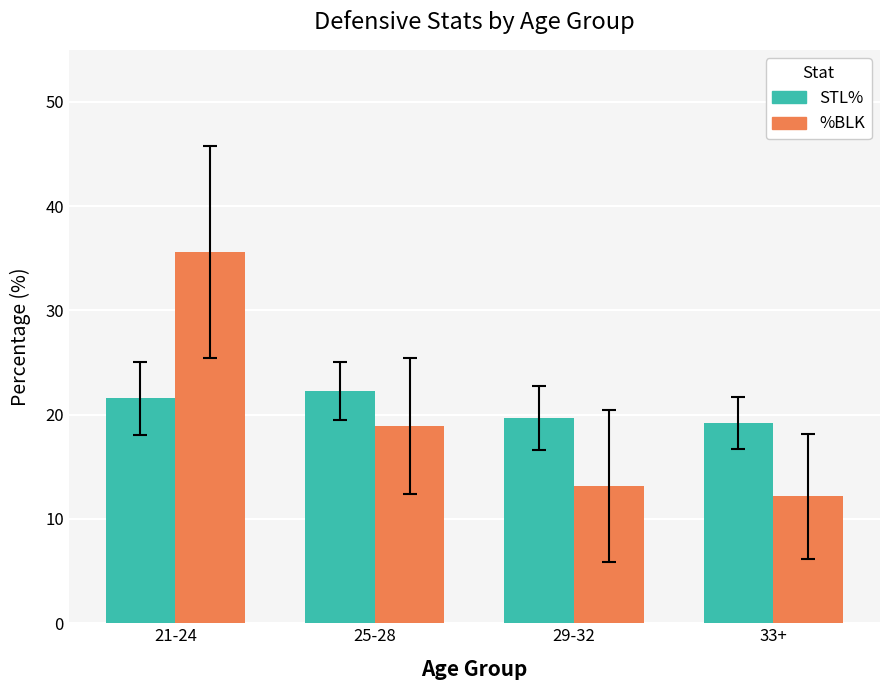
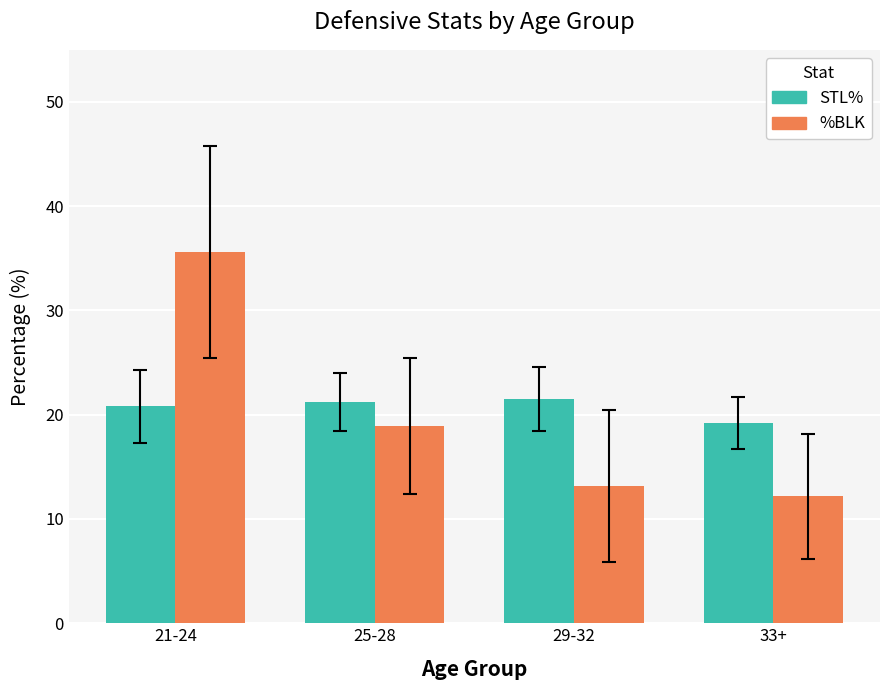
STL%, 21-24: 21.6 -> 20.8
STL%, 25-28: 22.3 -> 21.2
STL%, 29-32: 19.7 -> 21.5
